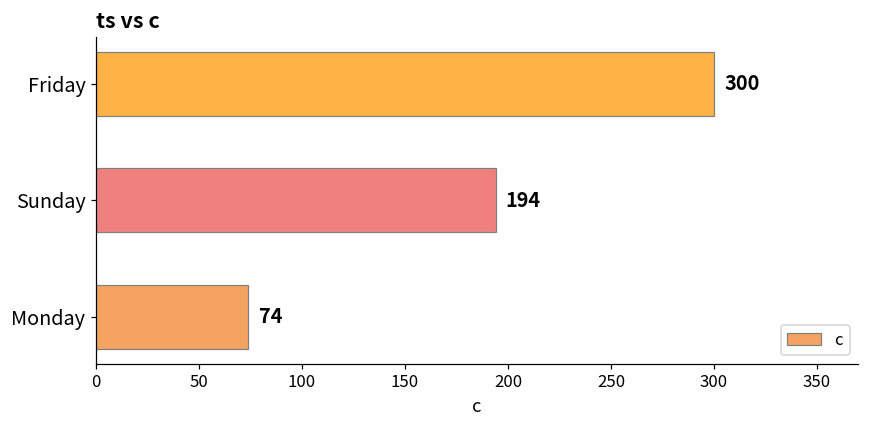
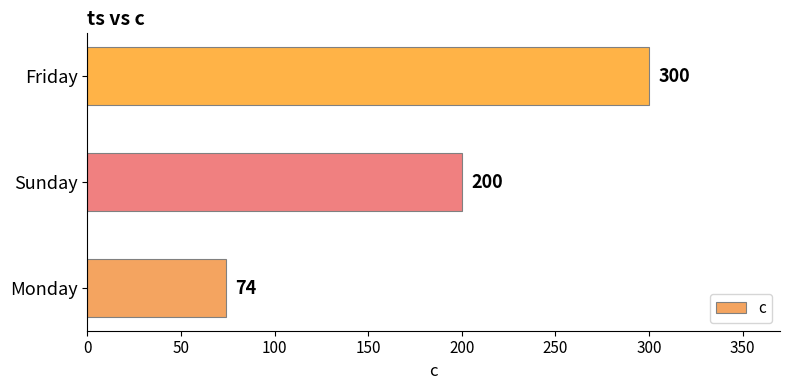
Sunday: 194 -> 200
